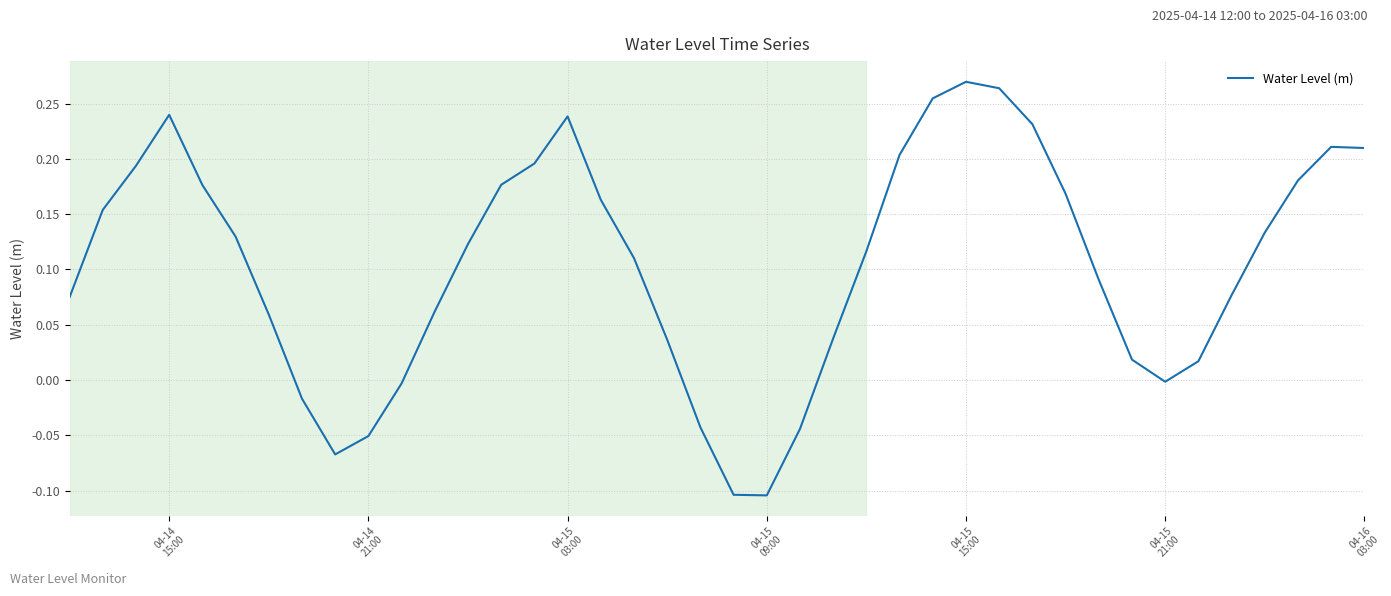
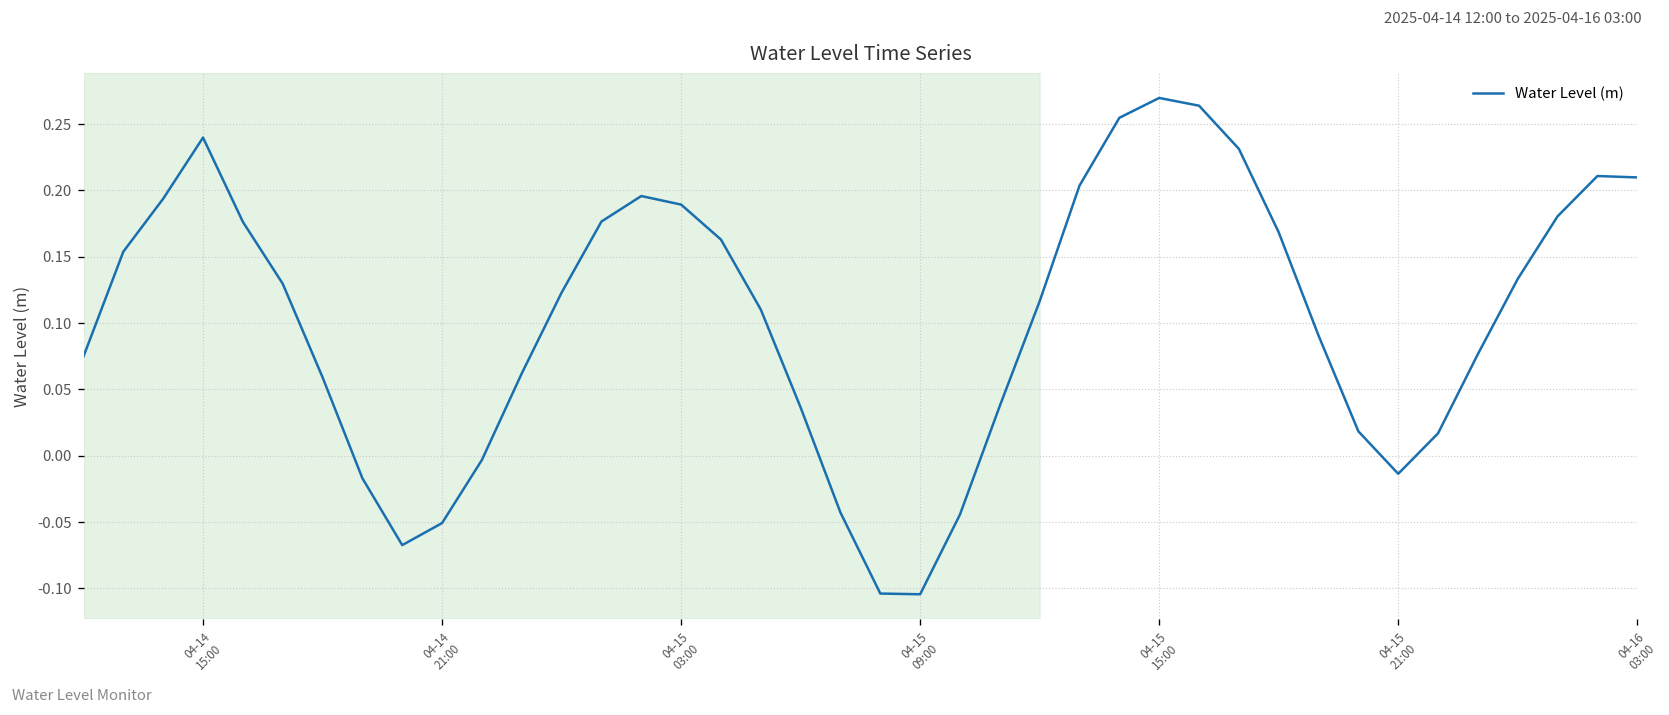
04-15 03:00: 0.238 -> 0.189
04-15 21:00: -0.002 -> -0.014
